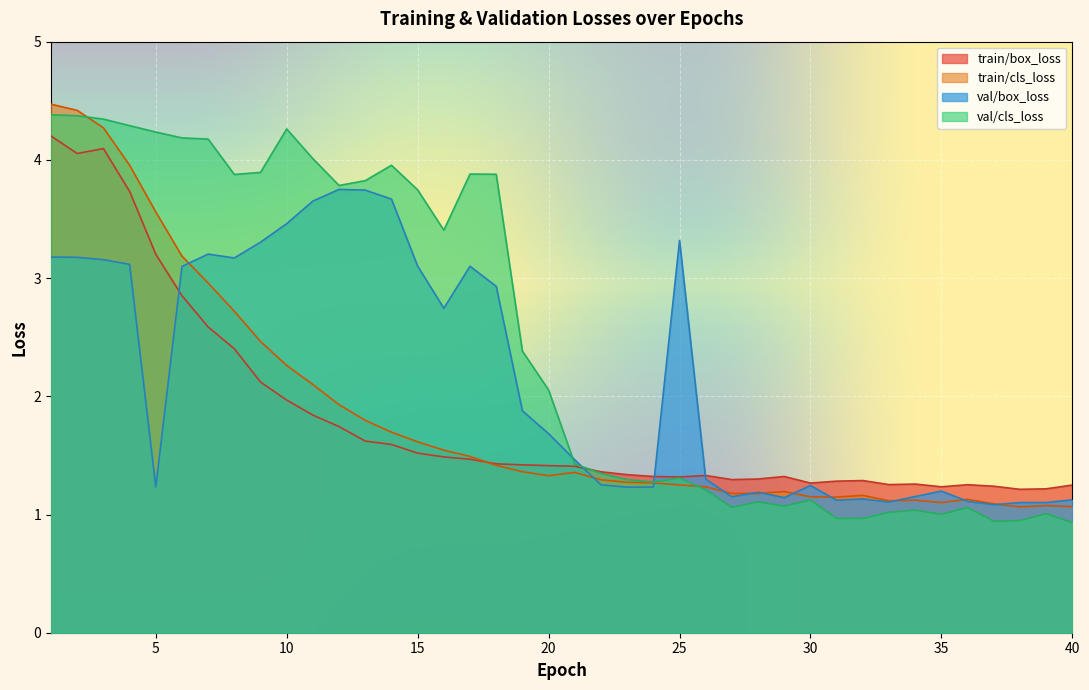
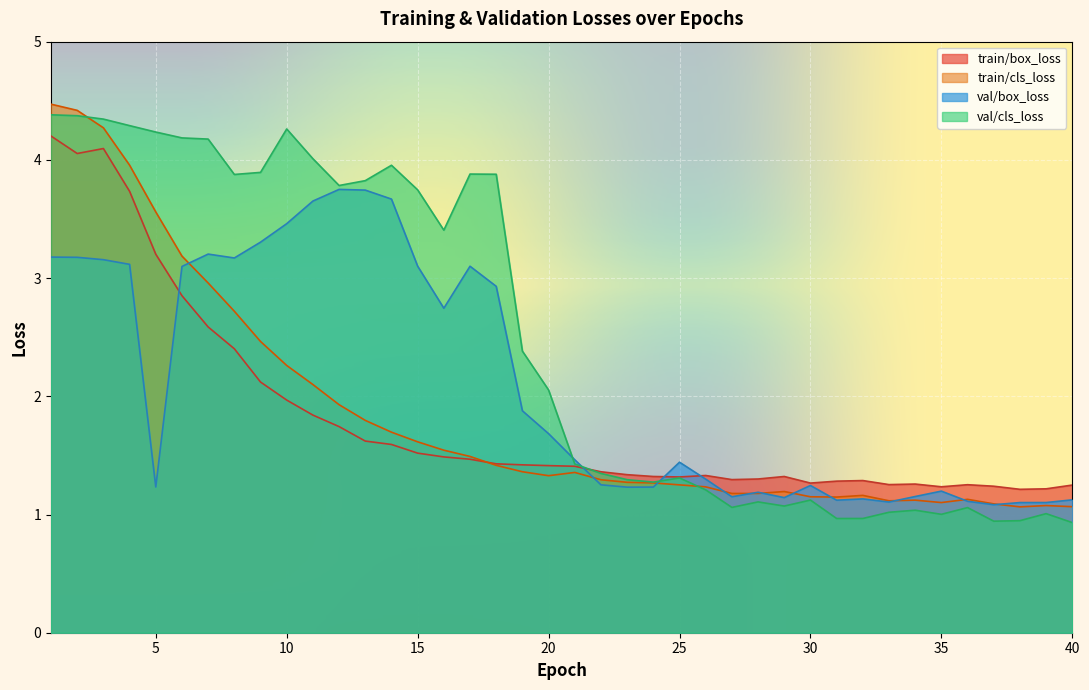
val/box_loss, 25: 3.32 -> 1.44
